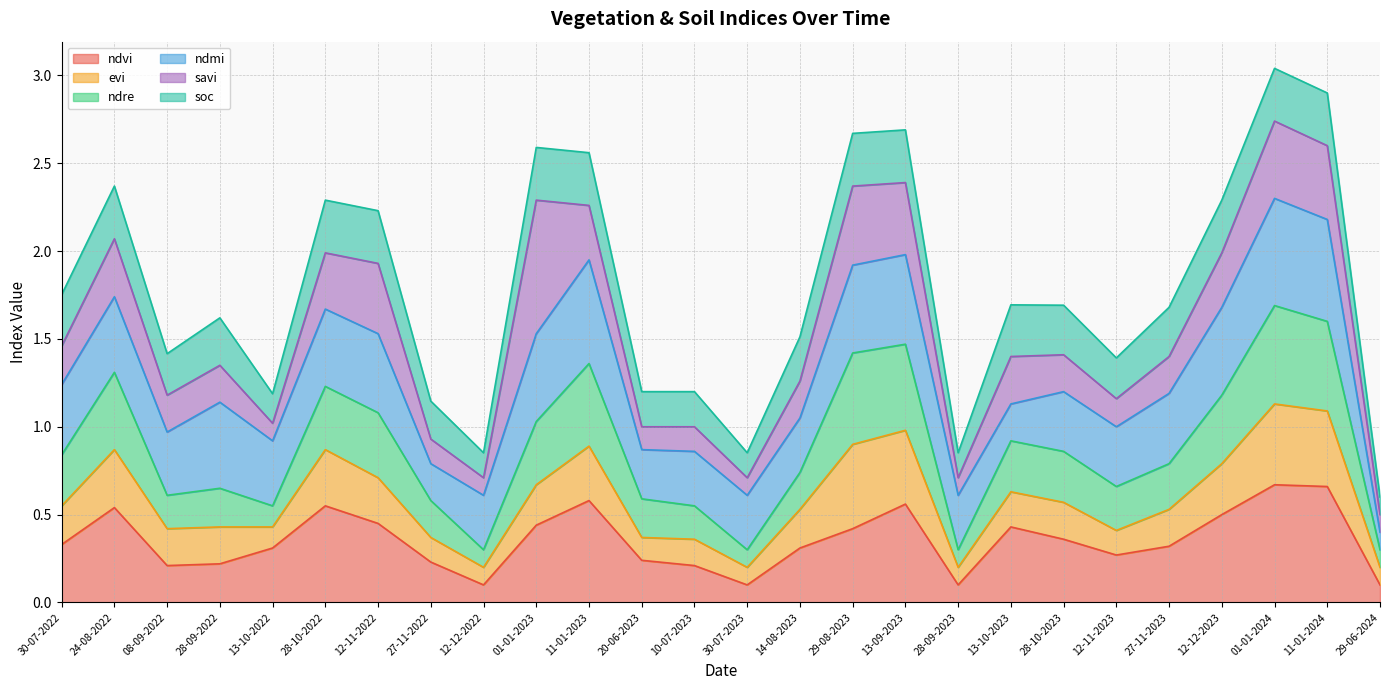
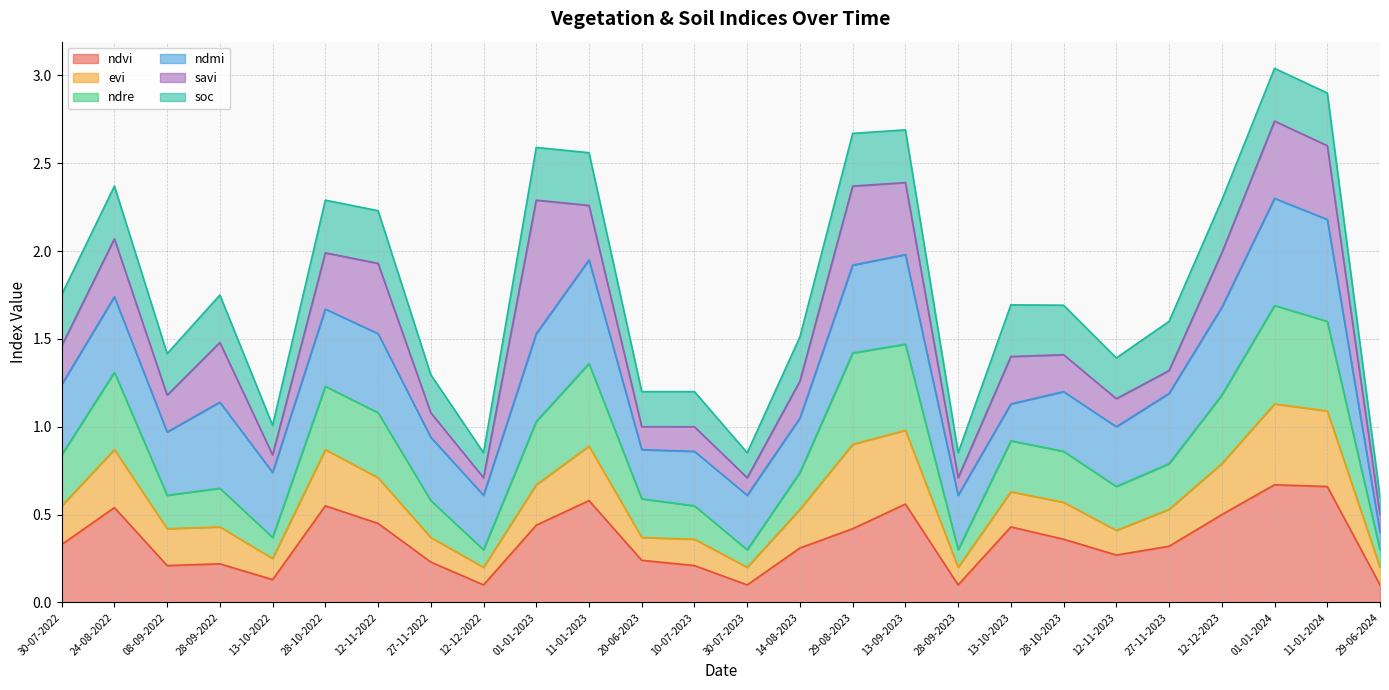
savi, 28-09-2022: 0.21 -> 0.34
ndvi, 13-10-2022: 0.31 -> 0.13
ndmi, 27-11-2022: 0.21 -> 0.36
savi, 27-11-2023: 0.21 -> 0.13
